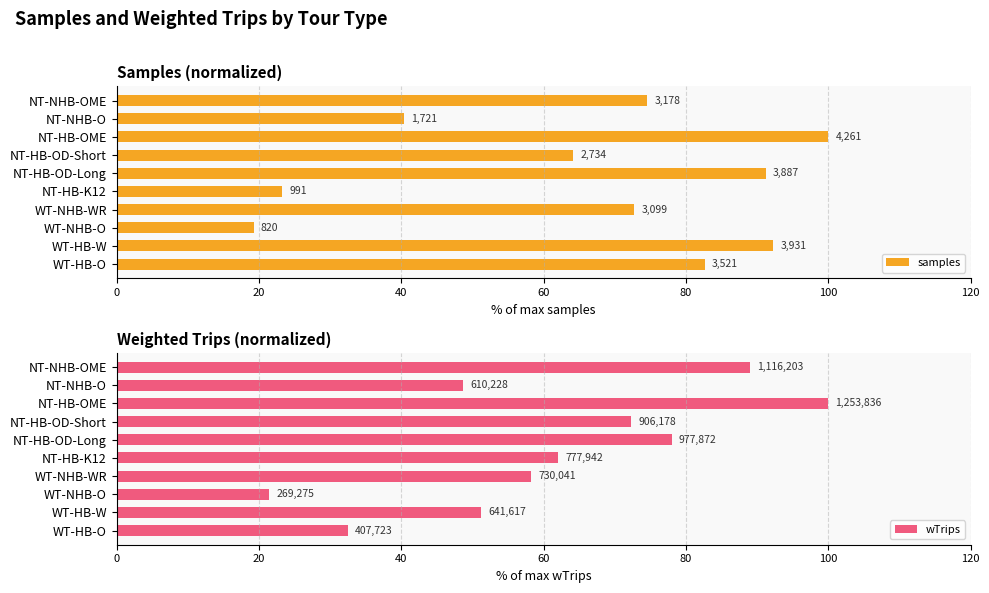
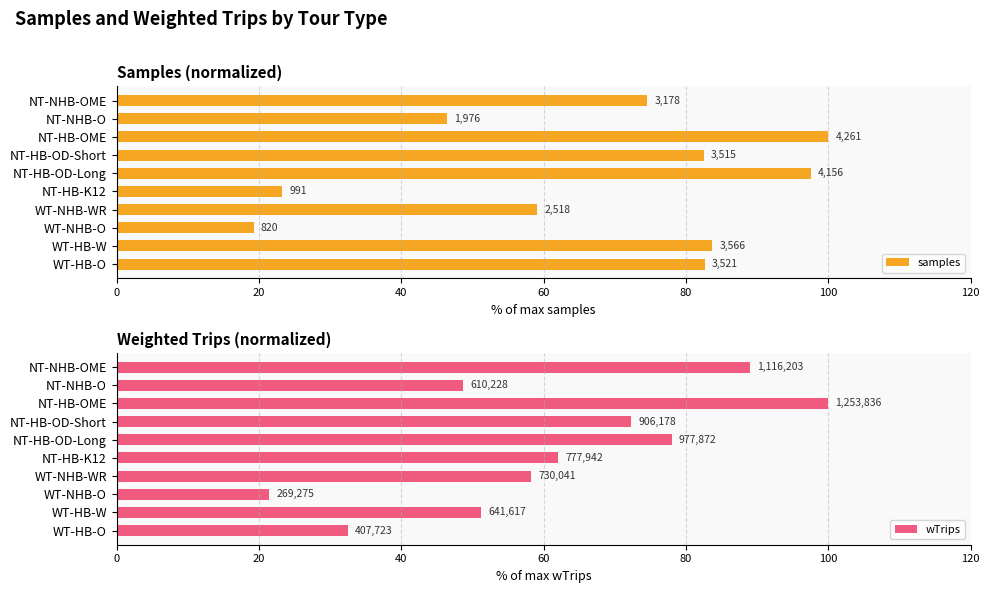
Samples (normalized), NT-NHB-O: 1,721 -> 1,976
Samples (normalized), NT-HB-OD-Short: 2,734 -> 3,515
Samples (normalized), NT-HB-OD-Long: 3,887 -> 4,156
Samples (normalized), WT-NHB-WR: 3,099 -> 2,518
Samples (normalized), WT-HB-W: 3,931 -> 3,566
